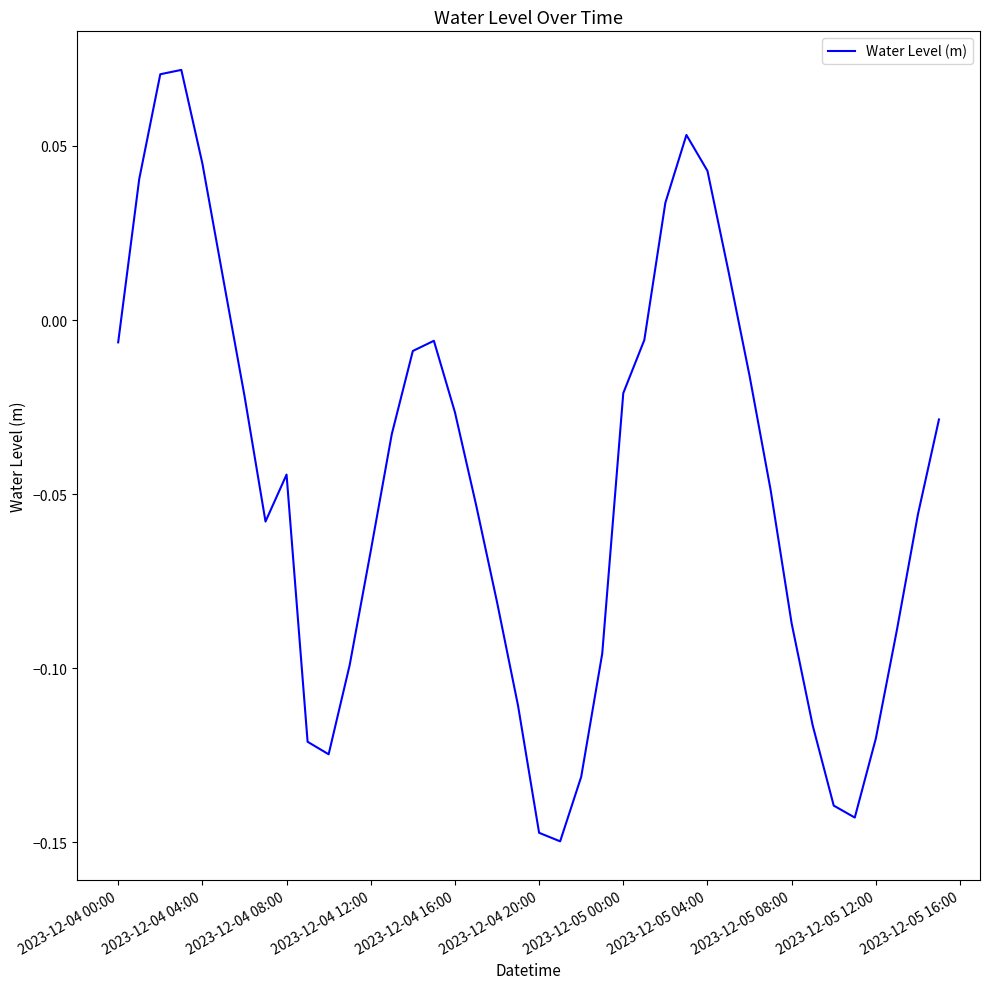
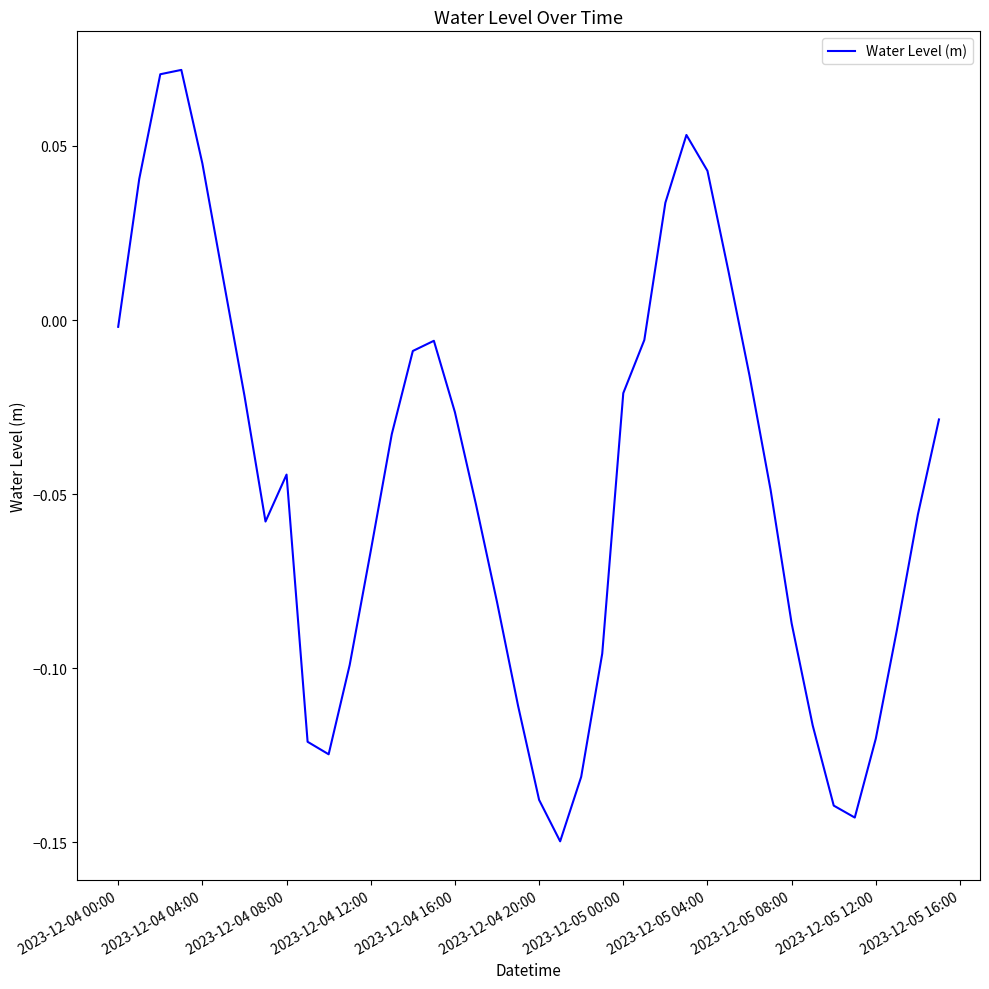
2023-12-04 00:00: -0.006 -> -0.002
2023-12-04 20:00: -0.147 -> -0.138
